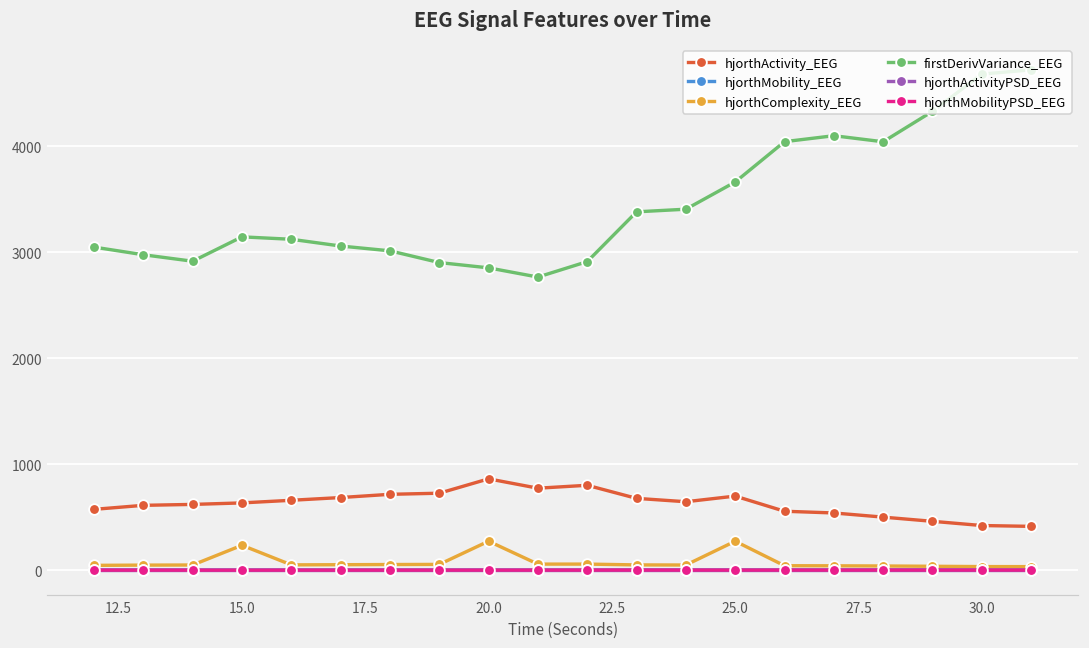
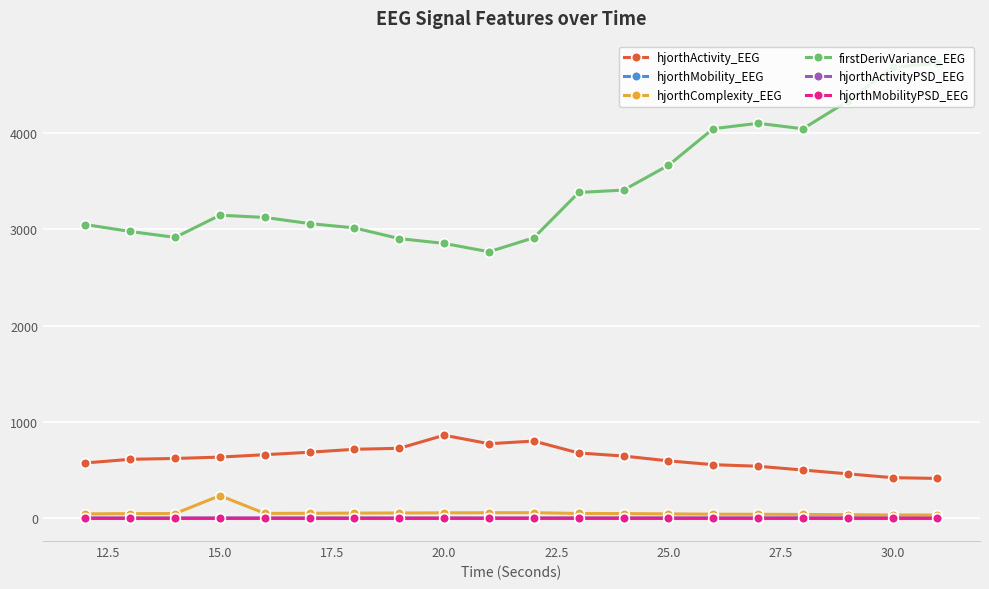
hjorthComplexity_EEG, 20.0: 300 -> 100
hjorthActivity_EEG, 25.0: 700 -> 600
hjorthComplexity_EEG, 25.0: 300 -> 0
